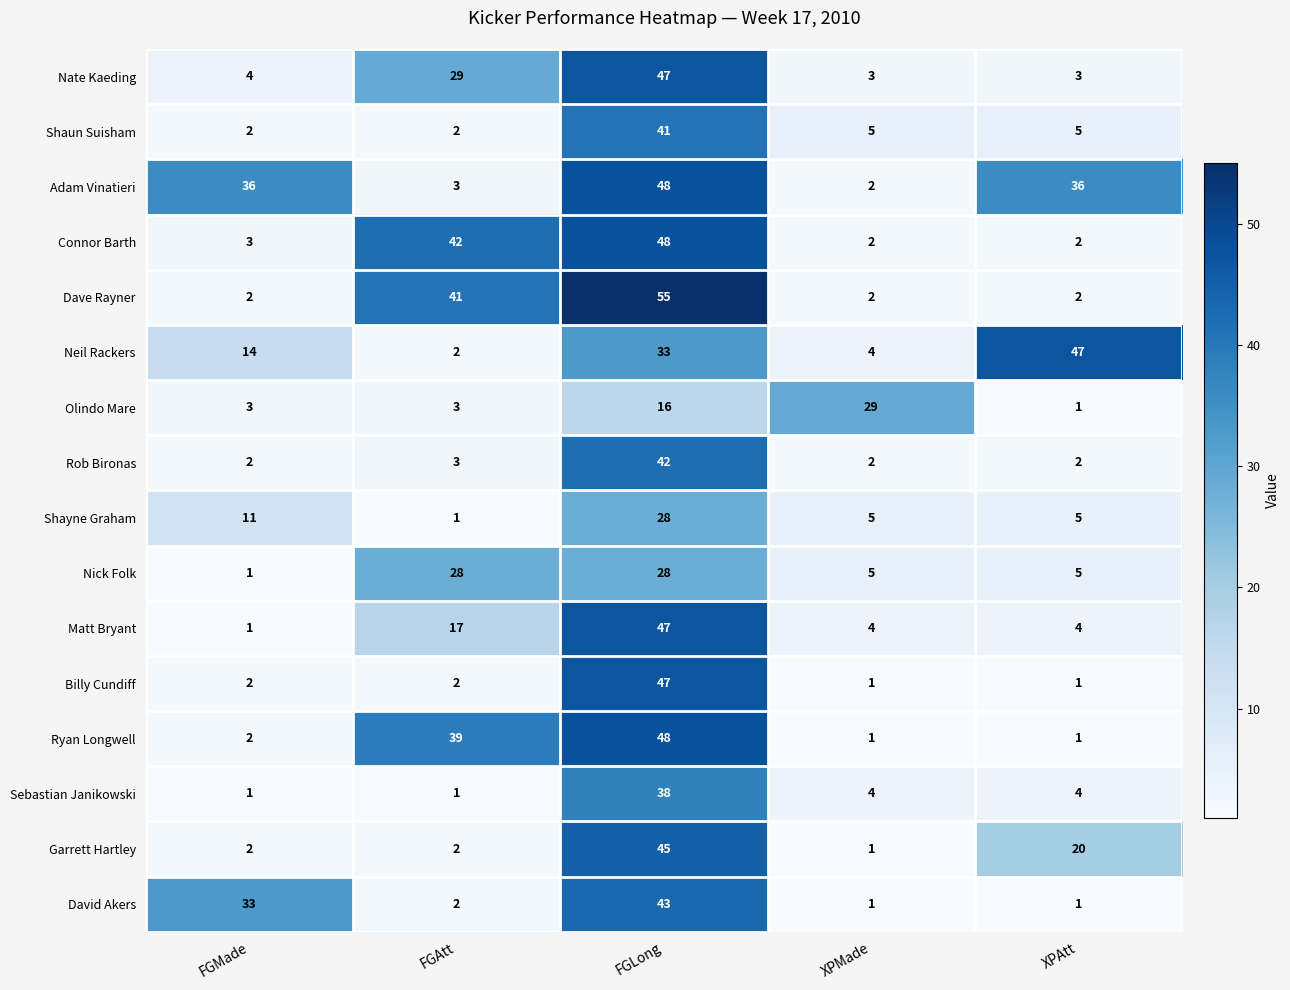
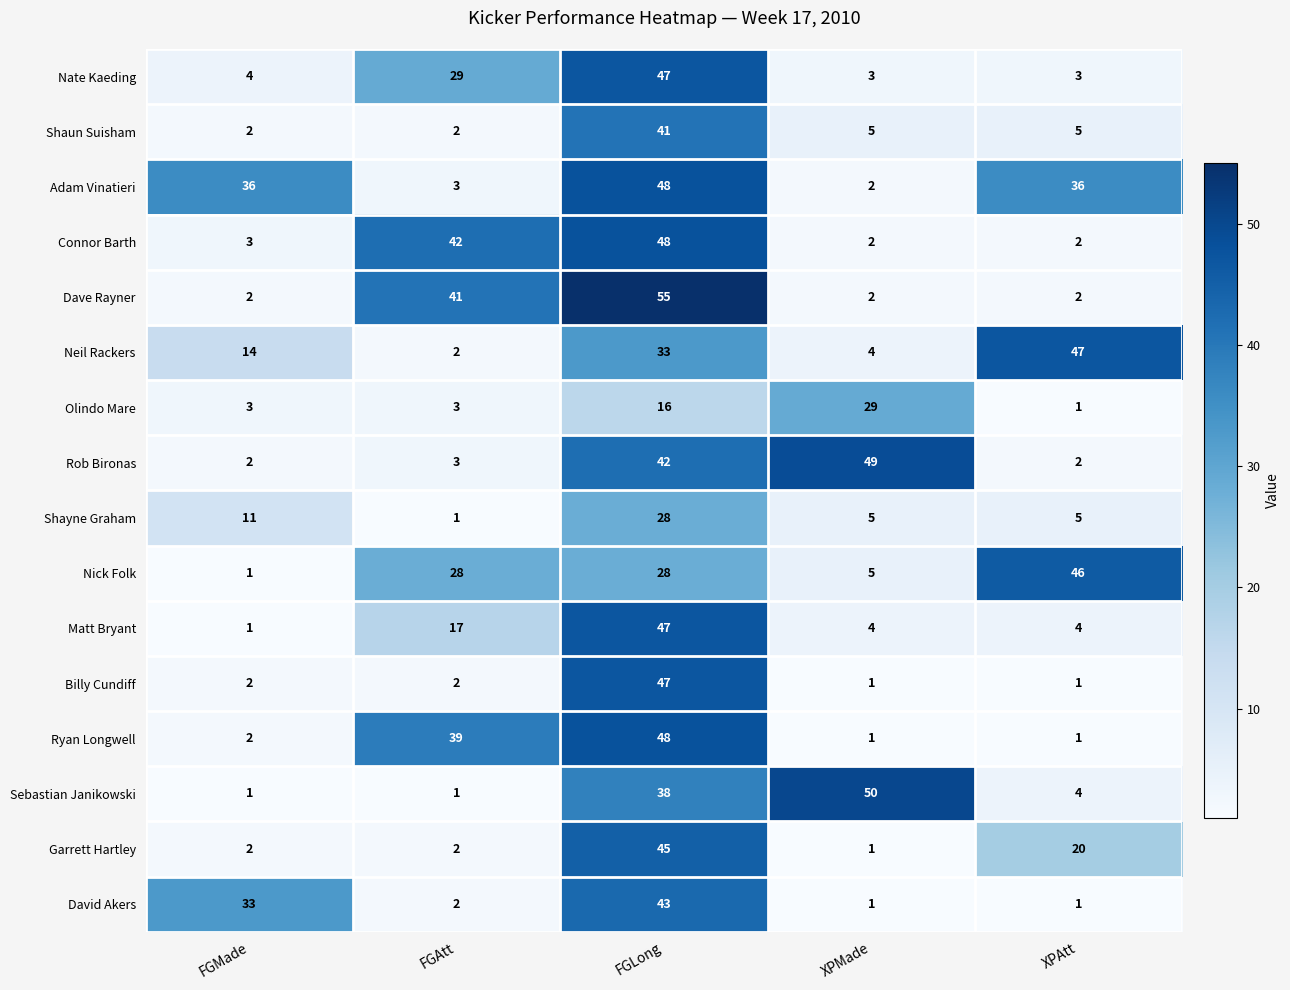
Rob Bironas, XPMade: 2 -> 49
Nick Folk, XPAtt: 5 -> 46
Sebastian Janikowski, XPMade: 4 -> 50
